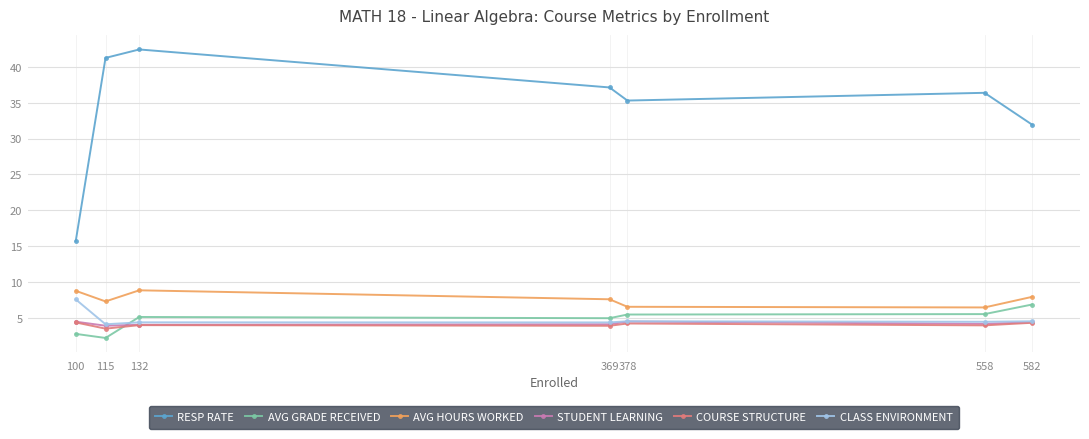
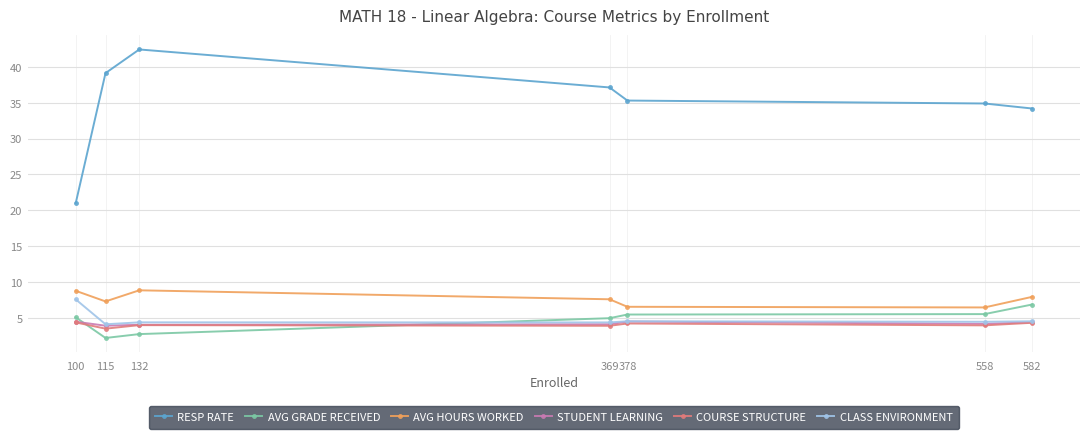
RESP RATE, 100: 16 -> 21
AVG GRADE RECEIVED, 100: 3 -> 5
RESP RATE, 115: 41 -> 39
AVG GRADE RECEIVED, 132: 5 -> 3
RESP RATE, 558: 36 -> 35
RESP RATE, 582: 32 -> 34
